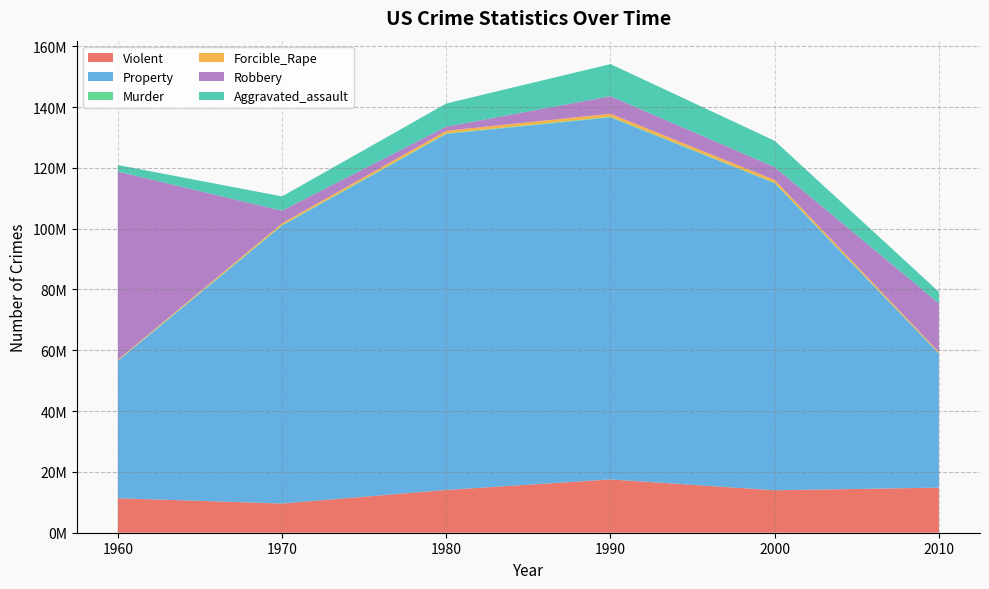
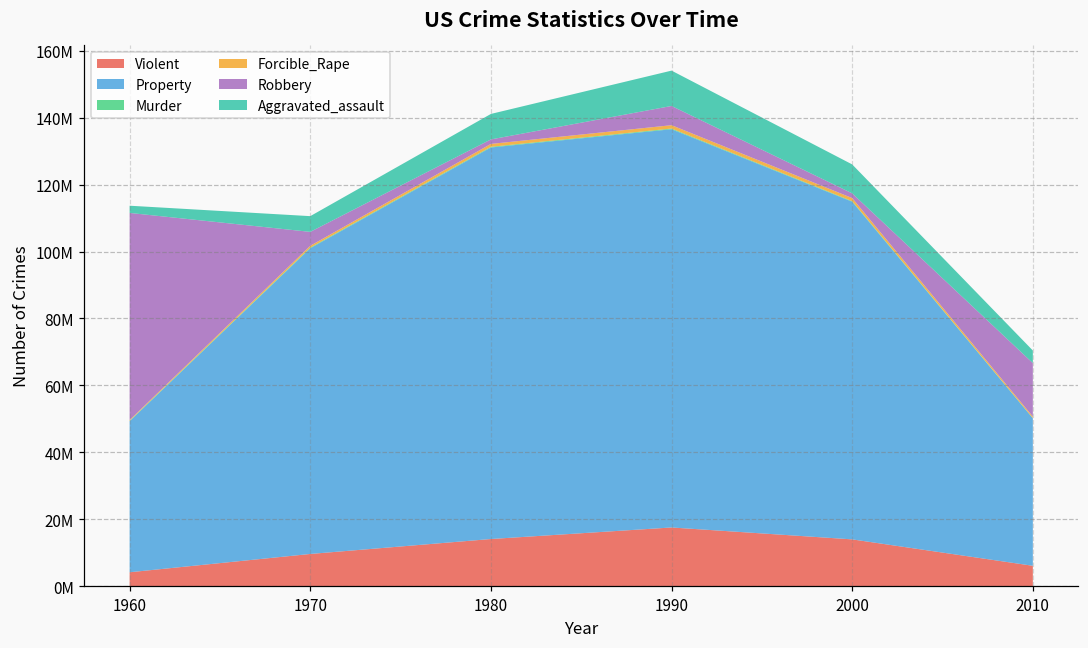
Violent, 1960: 11000000 -> 4000000
Robbery, 2000: 4000000 -> 1000000
Violent, 2010: 15000000 -> 6000000
